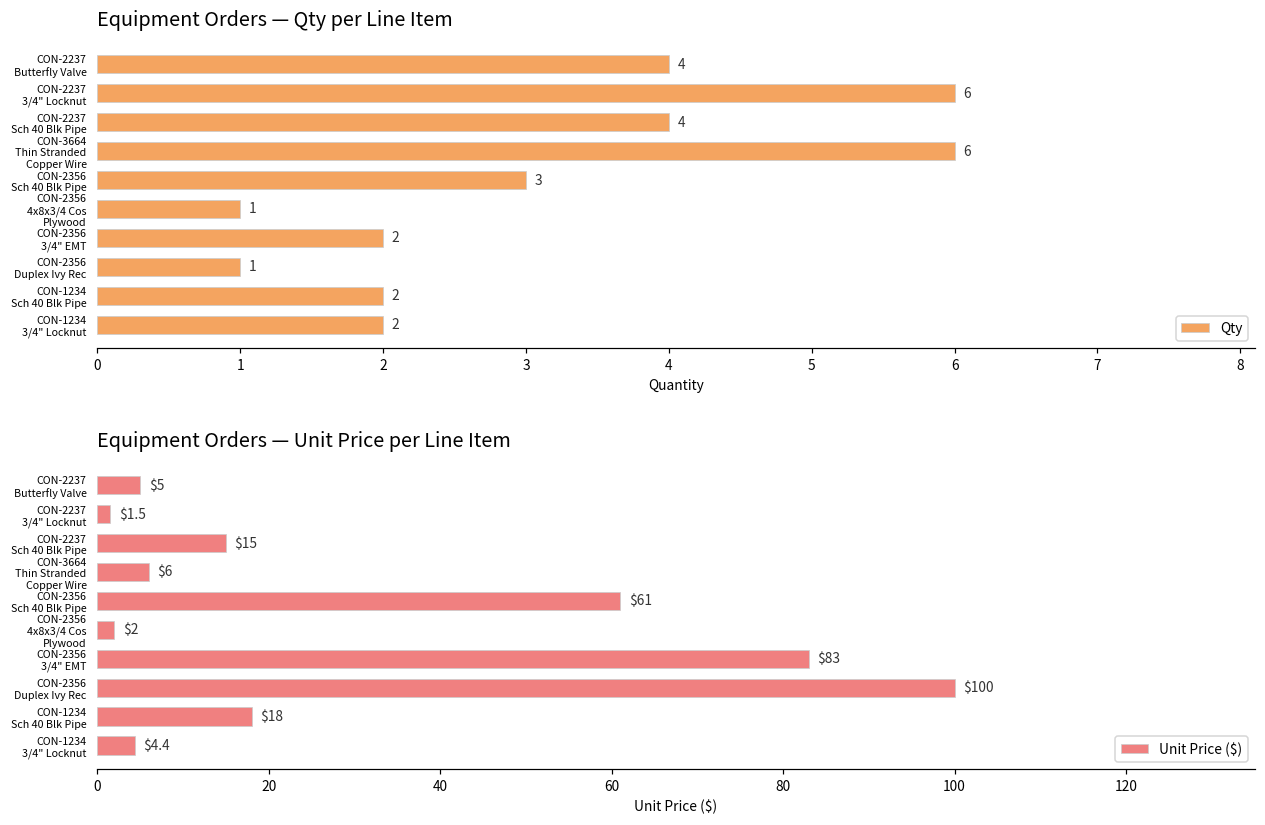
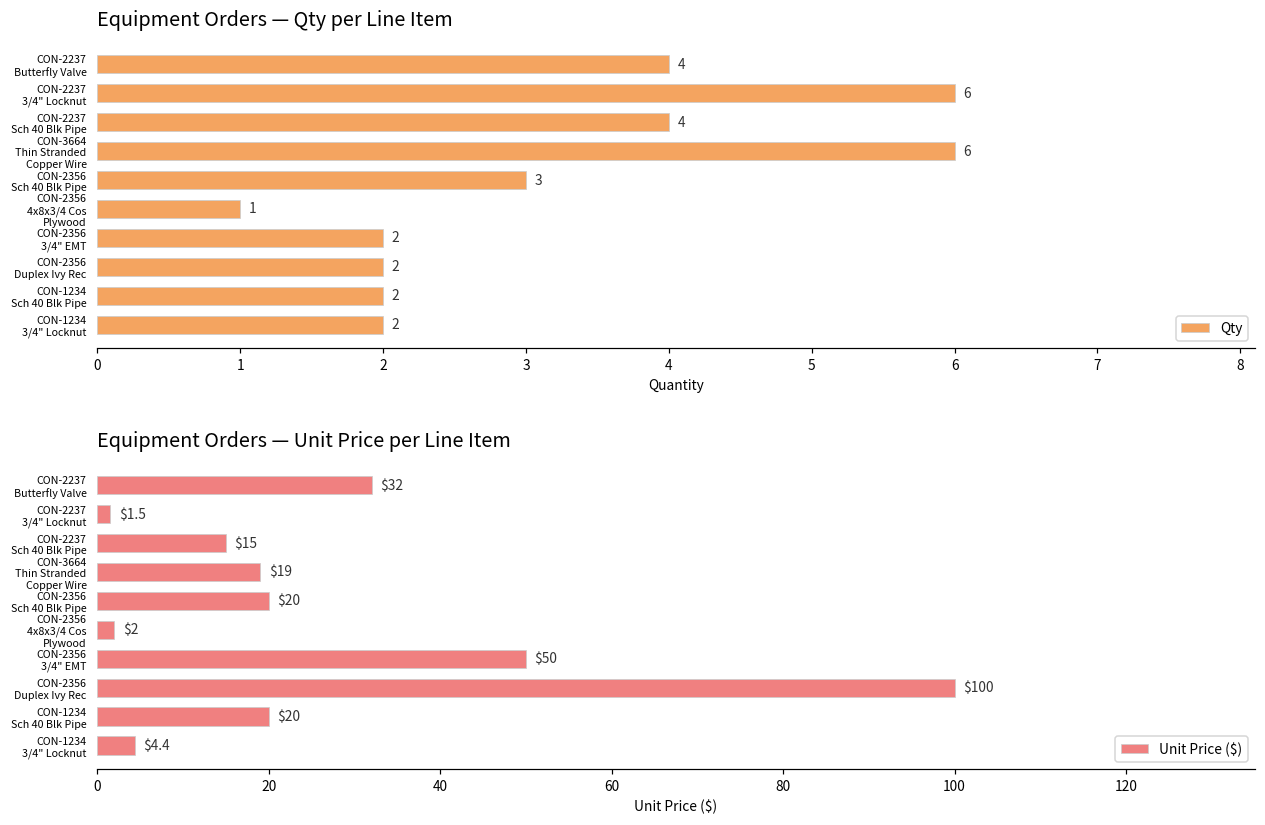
Equipment Orders — Qty per Line Item, CON-2356 Duplex Ivy Rec: 1 -> 2
Equipment Orders — Unit Price per Line Item, CON-2237 Butterfly Valve: $5 -> $32
Equipment Orders — Unit Price per Line Item, CON-3664 Thin Stranded Copper Wire: $6 -> $19
Equipment Orders — Unit Price per Line Item, CON-2356 Sch 40 Blk Pipe: $61 -> $20
Equipment Orders — Unit Price per Line Item, CON-2356 3/4" EMT: $83 -> $50
Equipment Orders — Unit Price per Line Item, CON-1234 Sch 40 Blk Pipe: $18 -> $20
